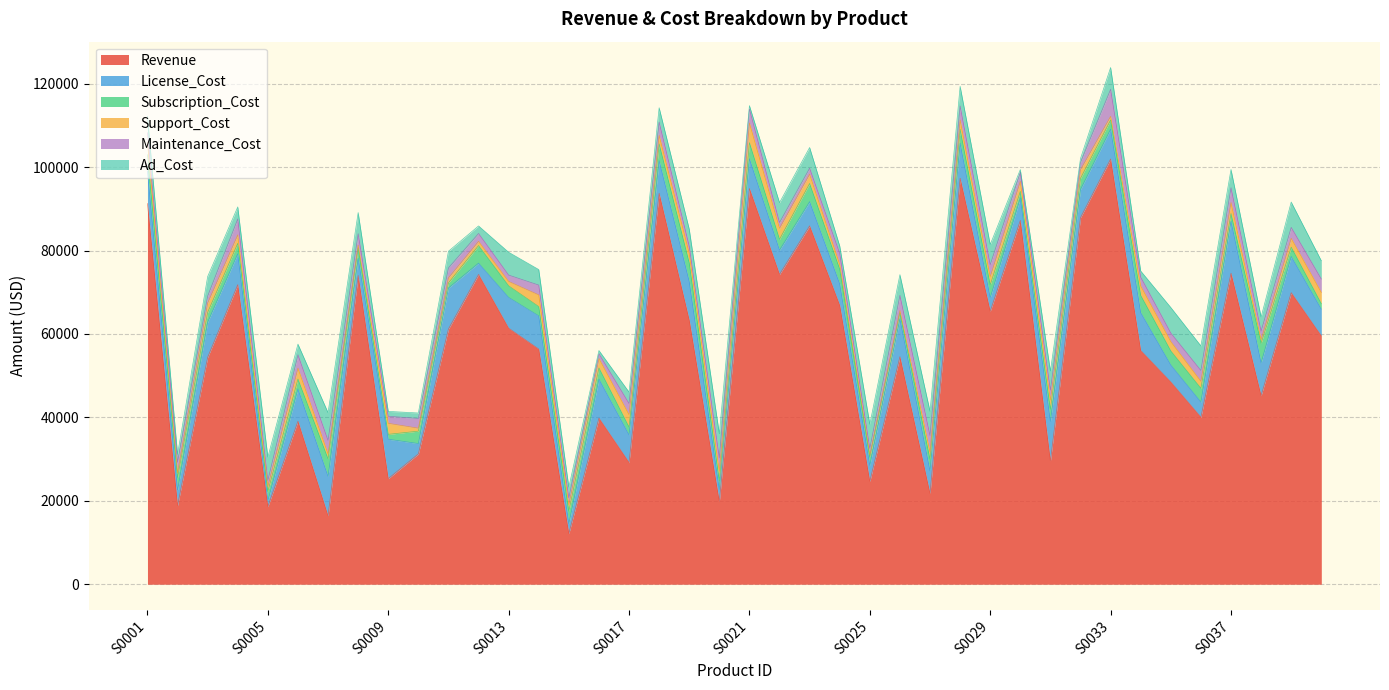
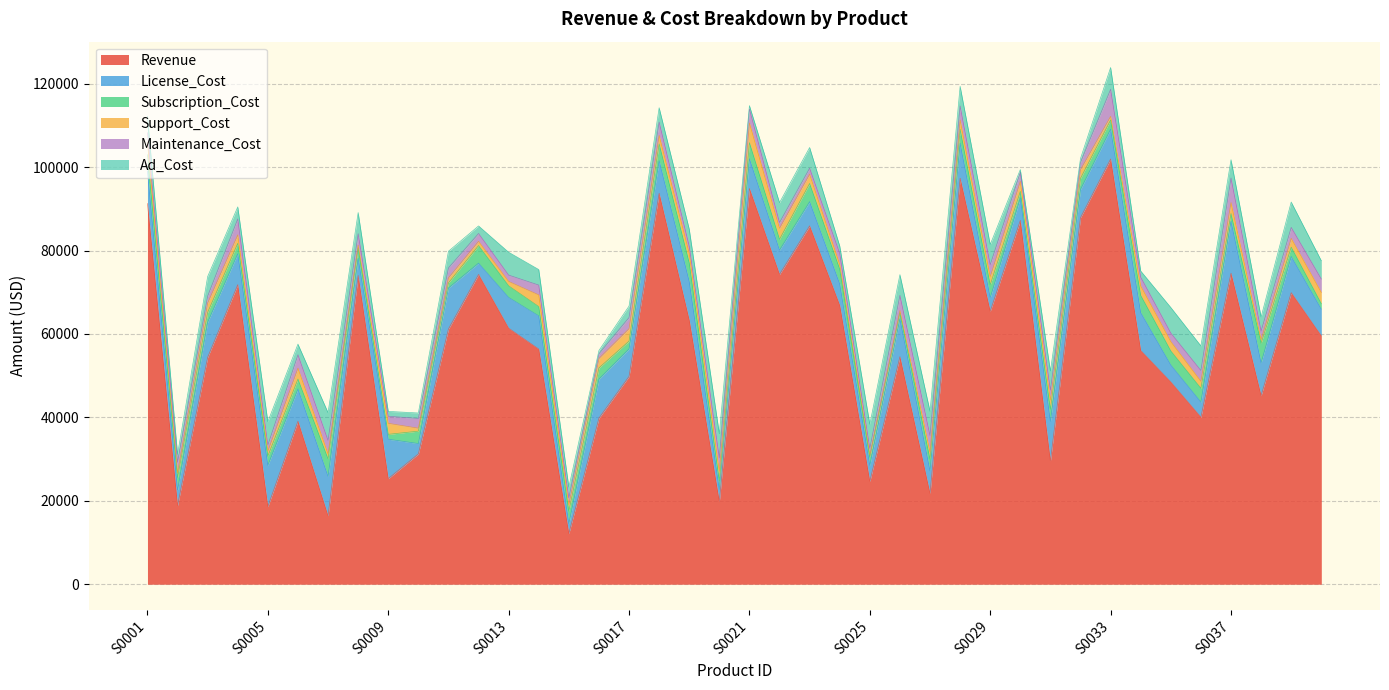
License_Cost, S0005: 1000 -> 10000
Revenue, S0017: 29000 -> 50000
Maintenance_Cost, S0037: 4000 -> 6000
